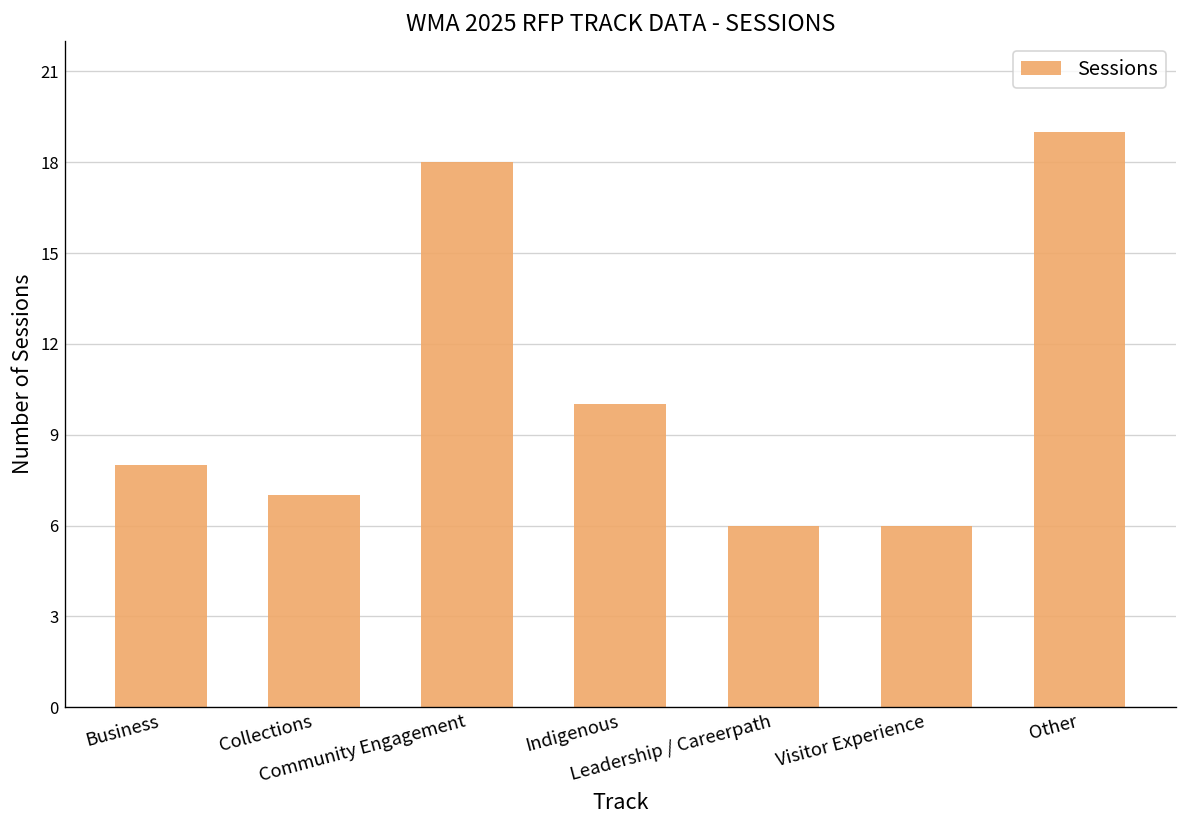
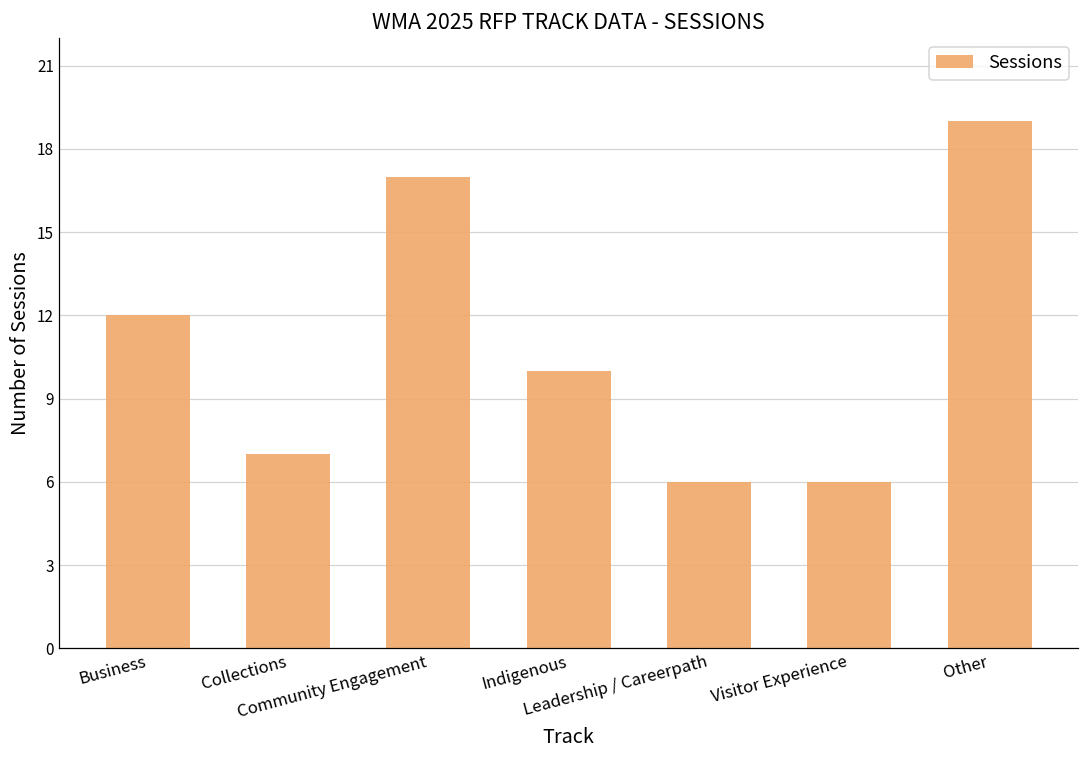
Business: 8 -> 12
Community Engagement: 18 -> 17
